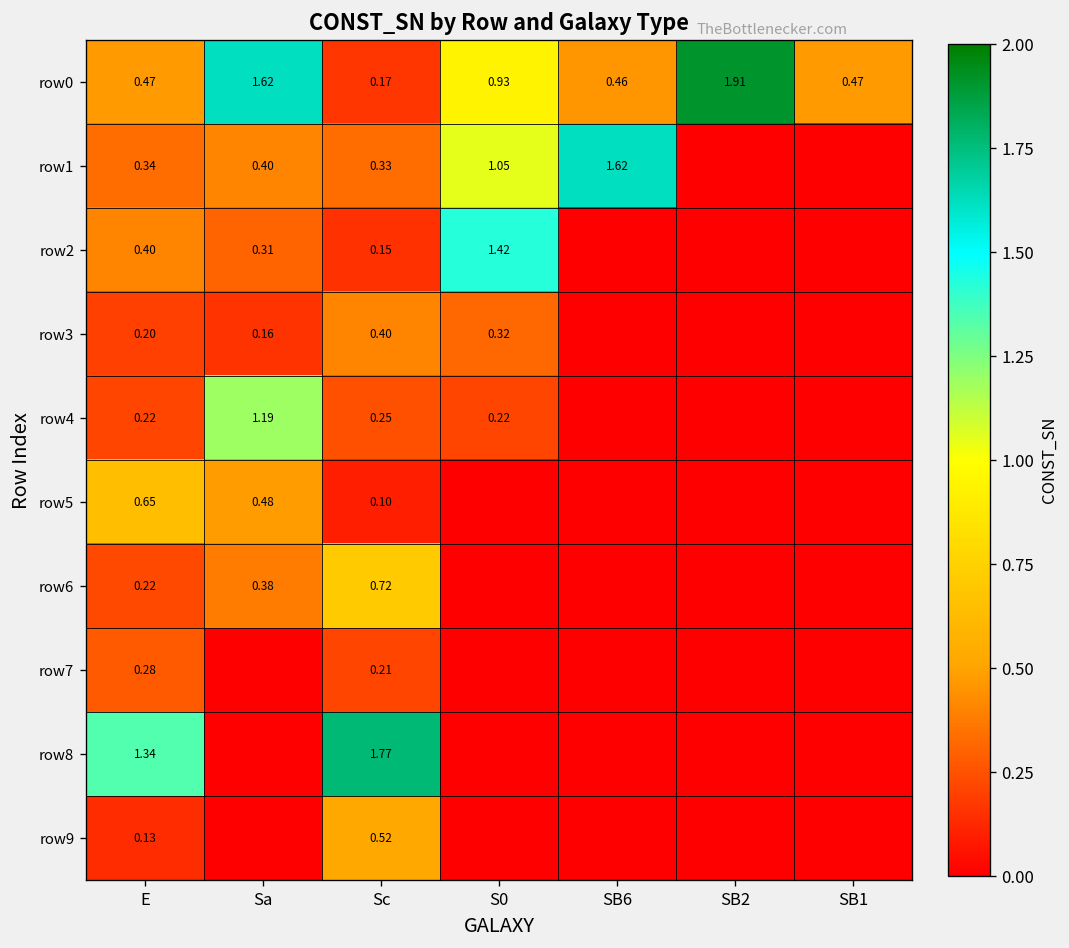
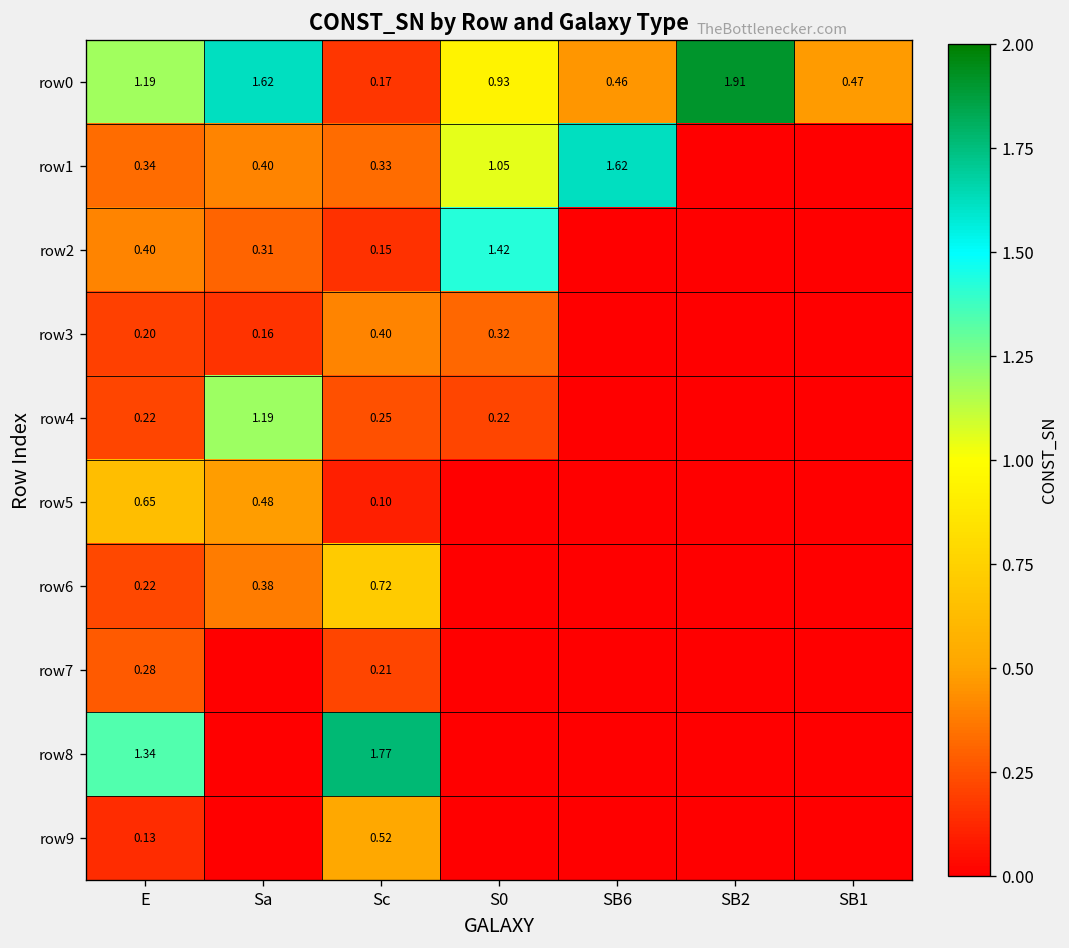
row0, E: 0.47 -> 1.19
